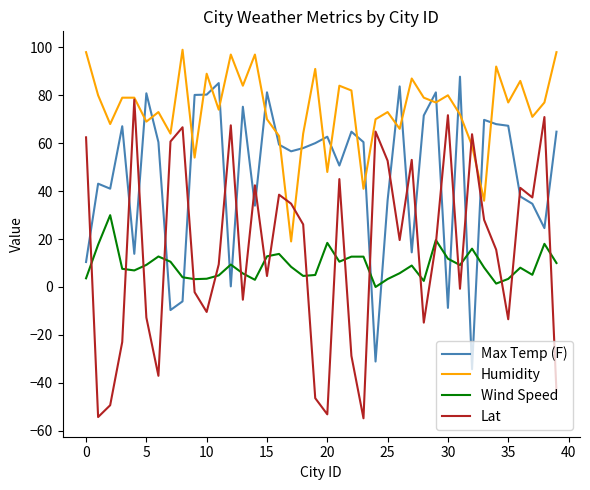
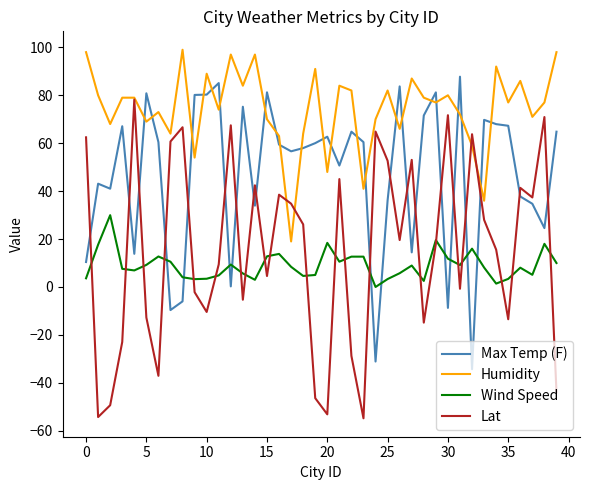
Humidity, 25: 73 -> 82
